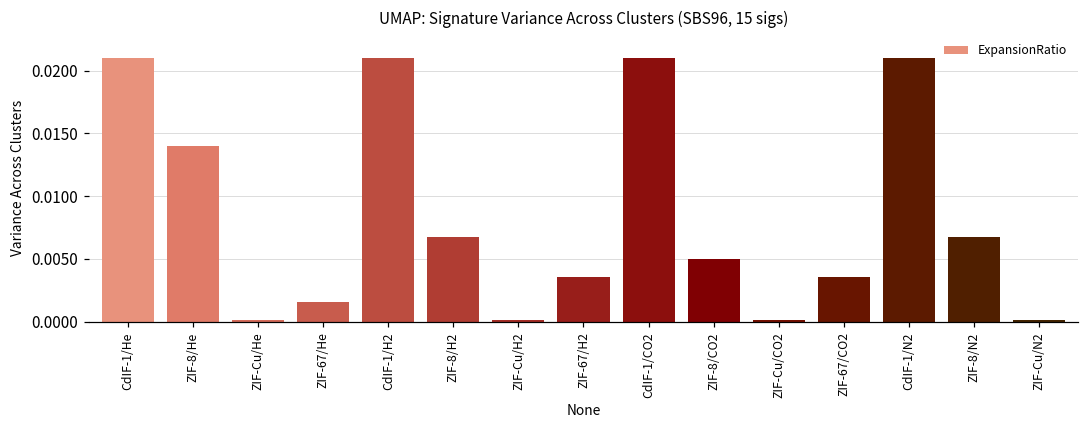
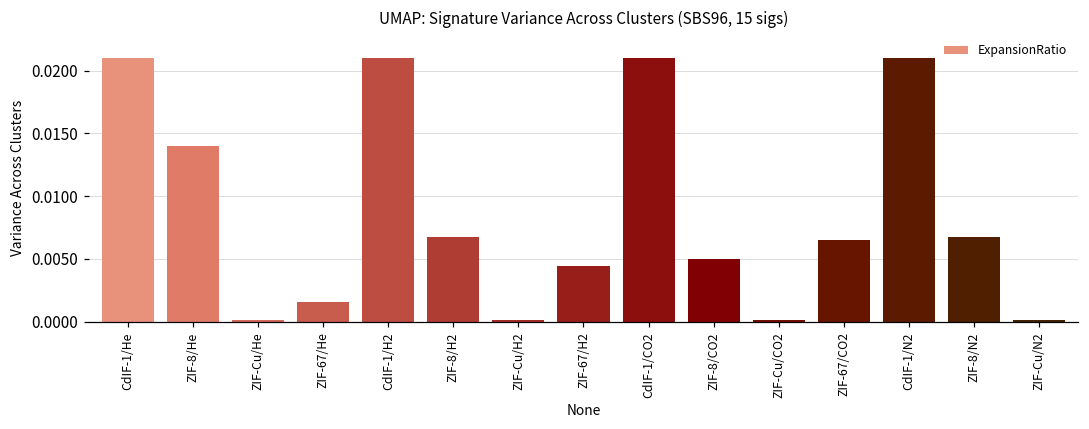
ZIF-67/H2: 0.0036 -> 0.0045
ZIF-67/CO2: 0.0036 -> 0.0065
